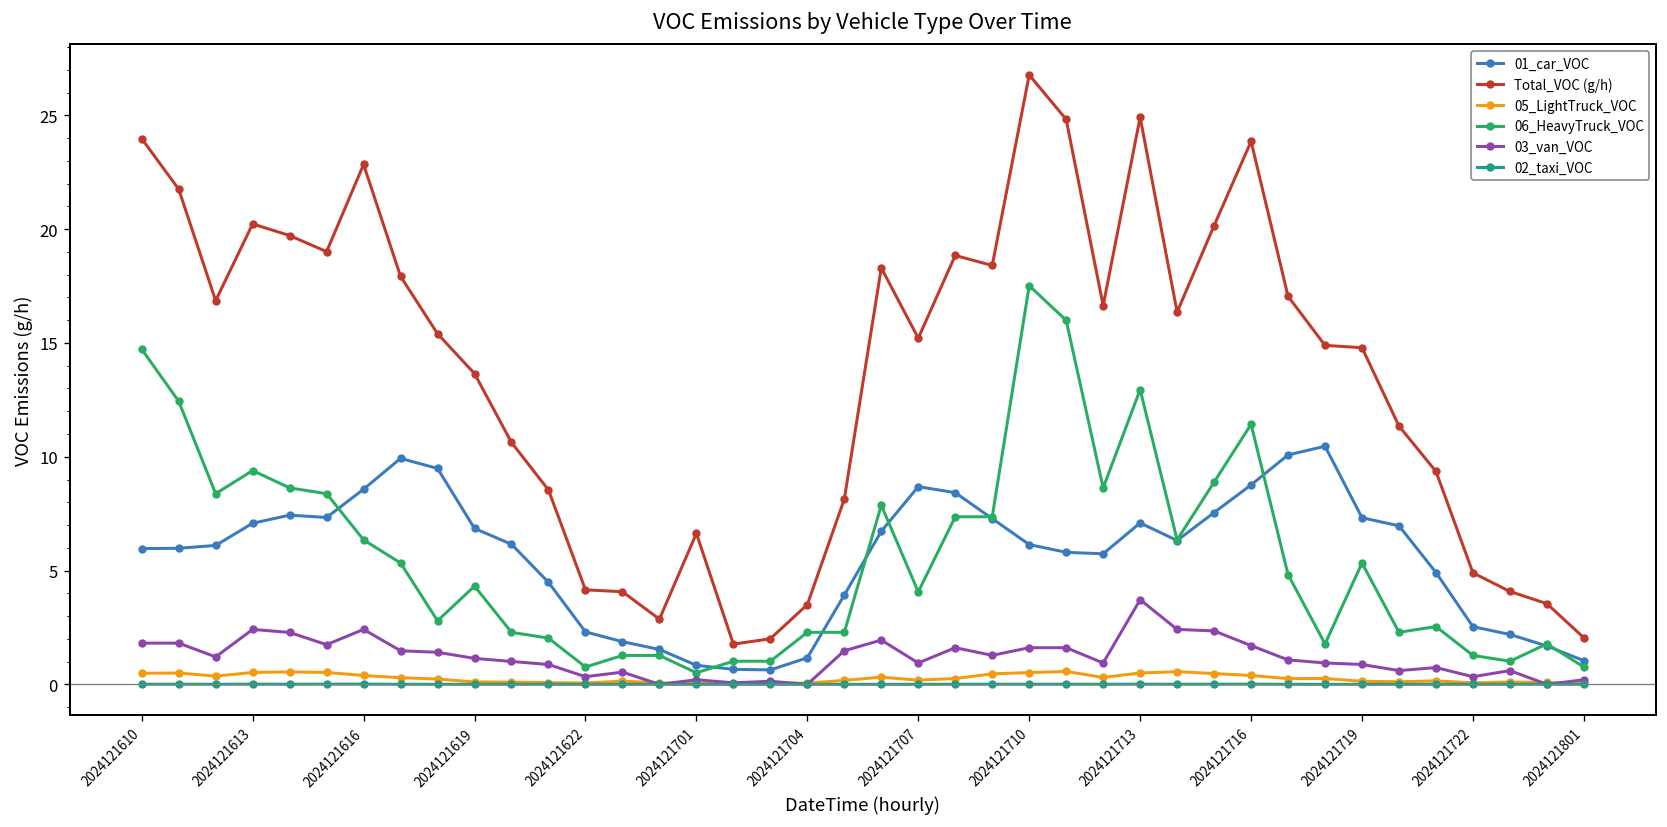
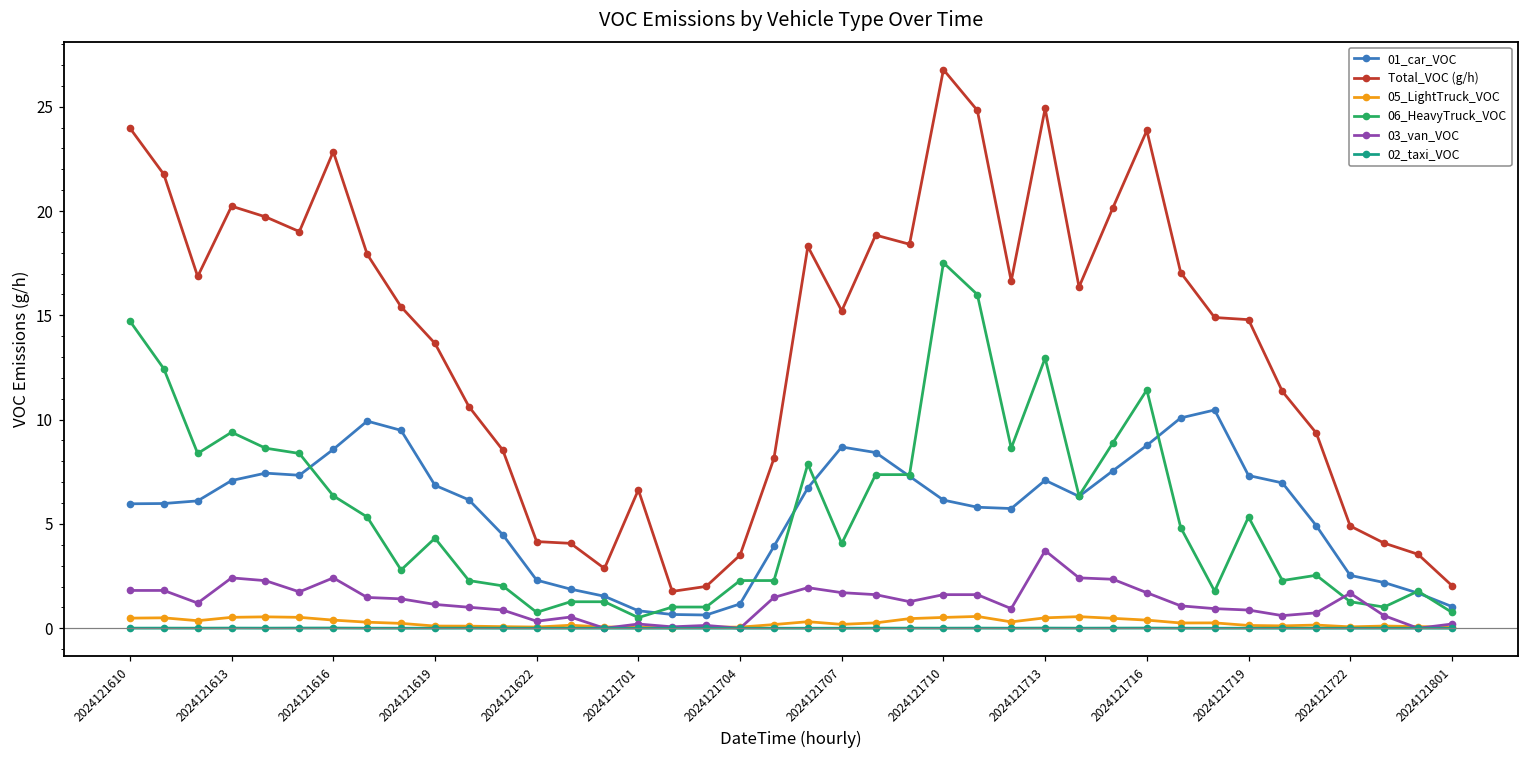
03_van_VOC, 2024121707: 0.9 -> 1.7
03_van_VOC, 2024121722: 0.3 -> 1.7
